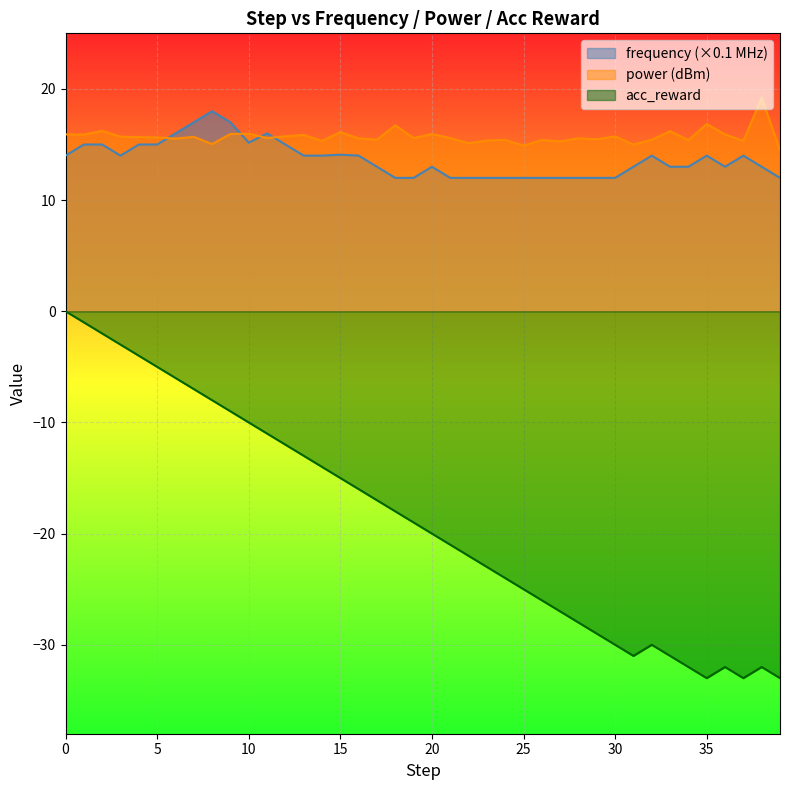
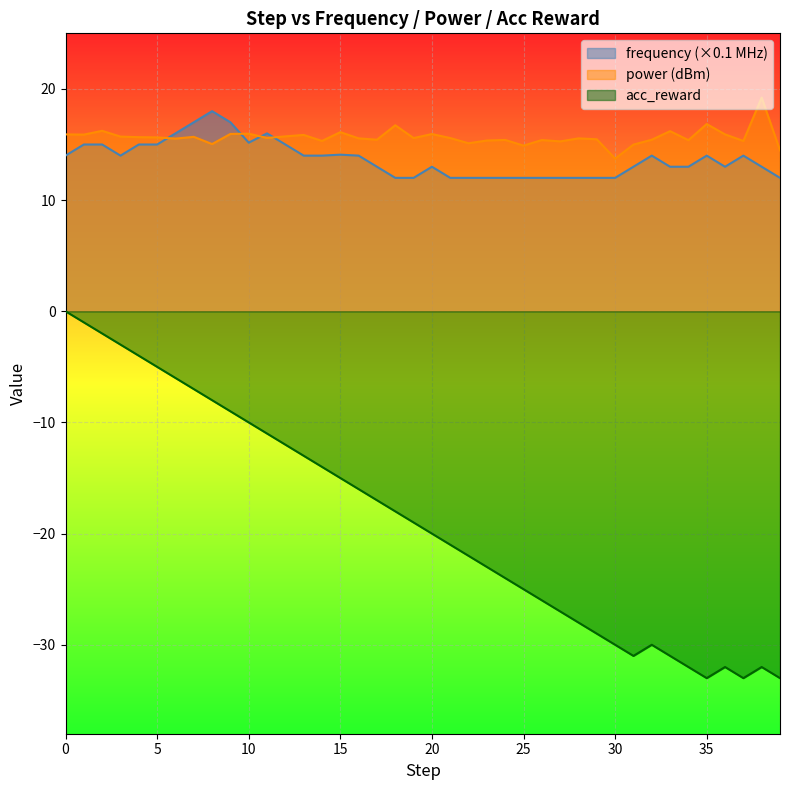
power (dBm), 30: 15.7 -> 13.7
